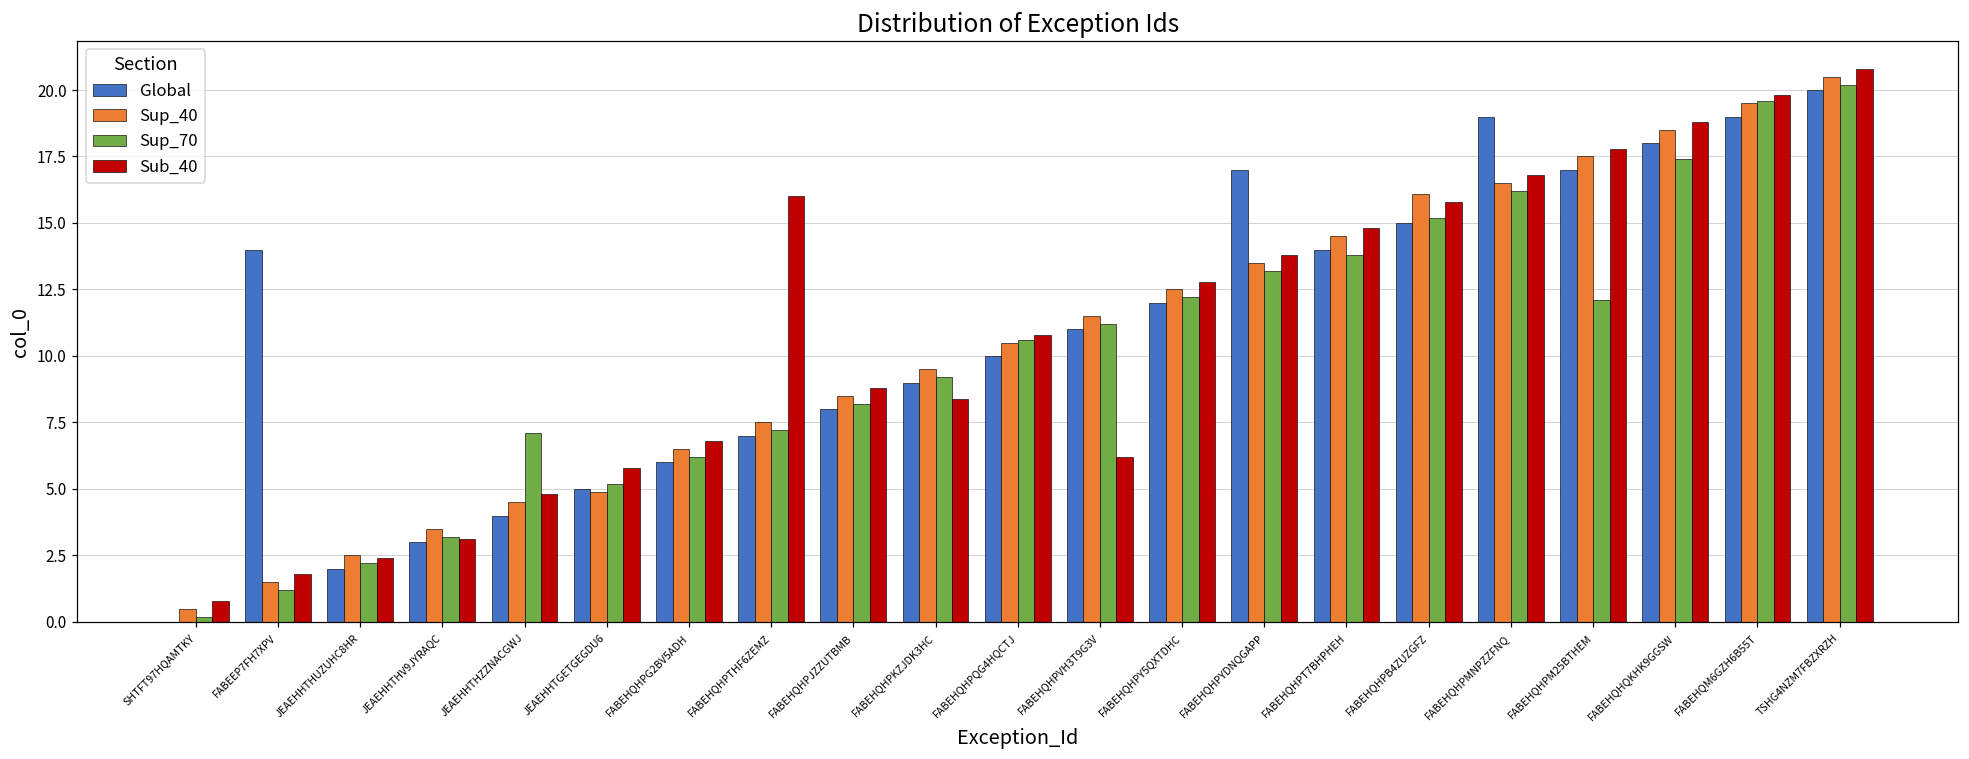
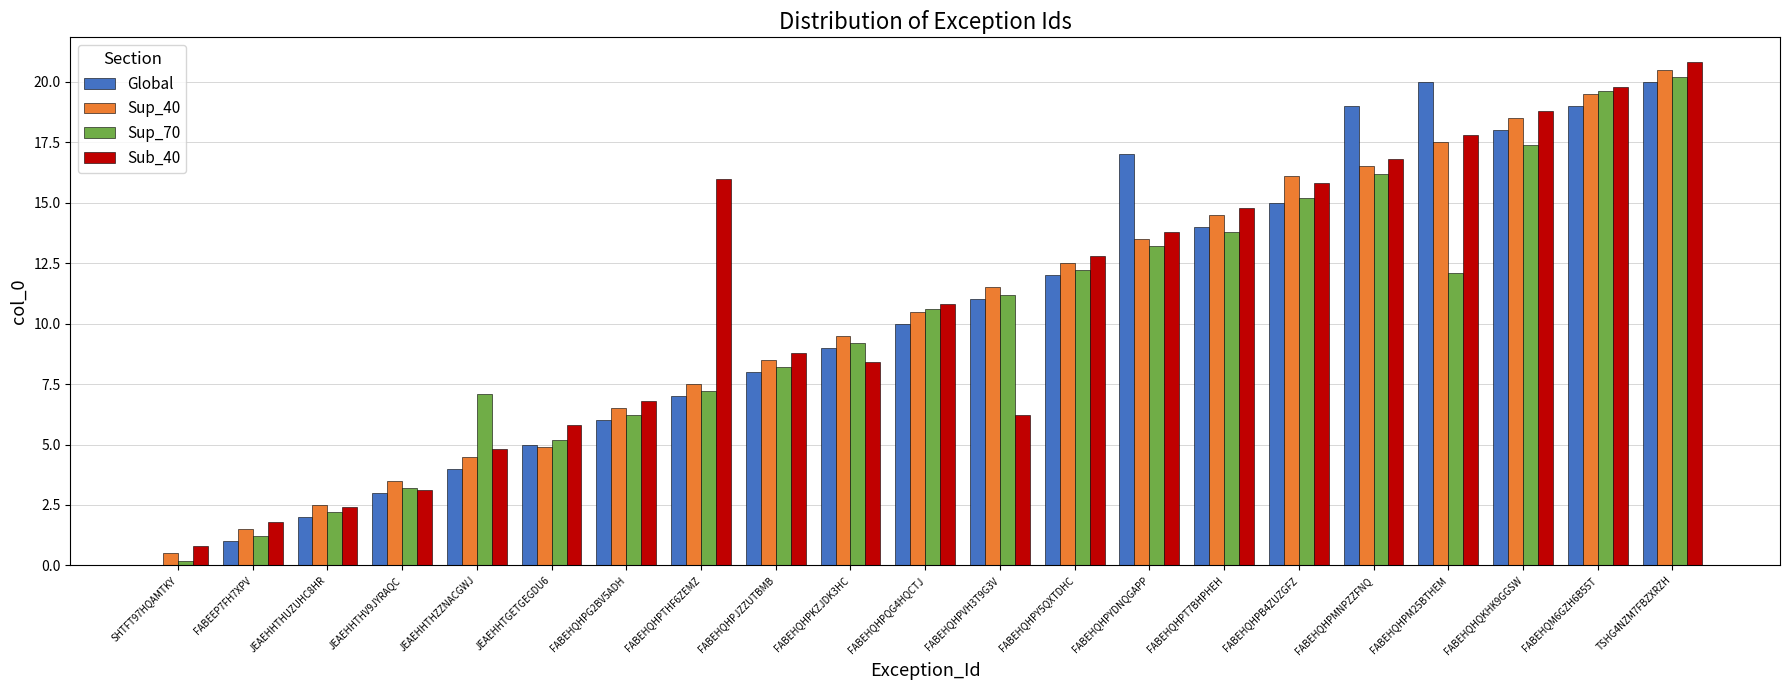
Global, FABEEP7FH7XPV: 14 -> 1
Global, FABEHQHPM25BTHEM: 17 -> 20
